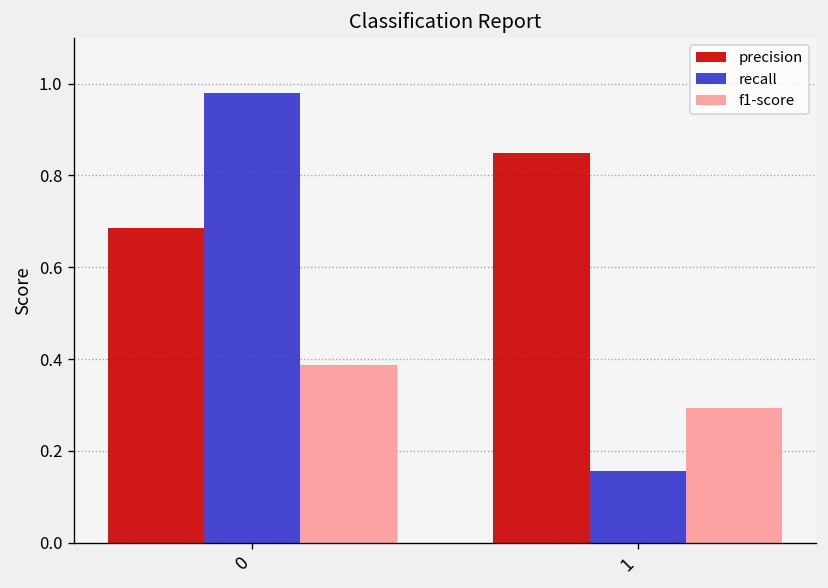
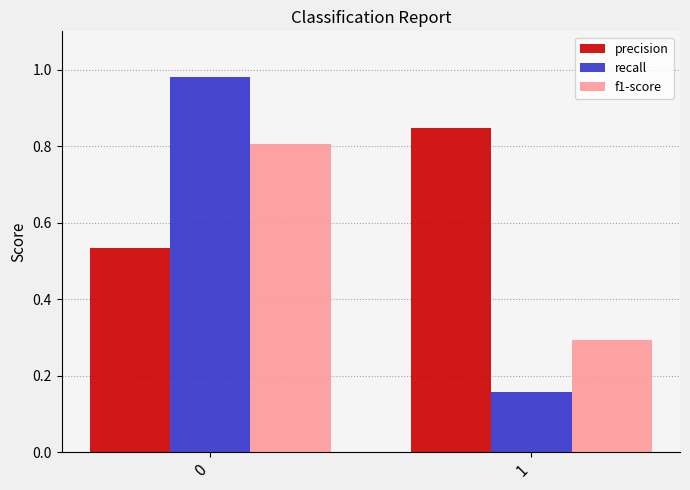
precision, 0: 0.69 -> 0.53
f1-score, 0: 0.39 -> 0.81
